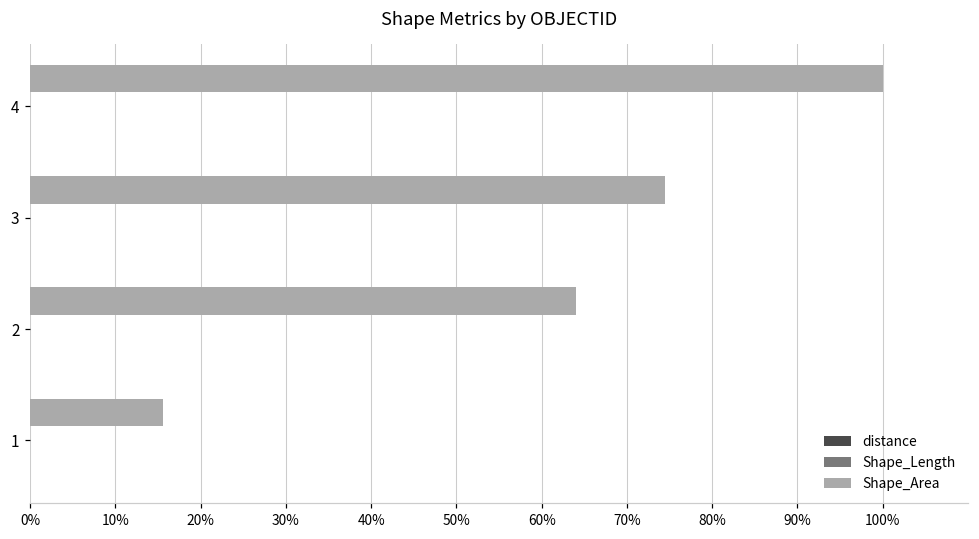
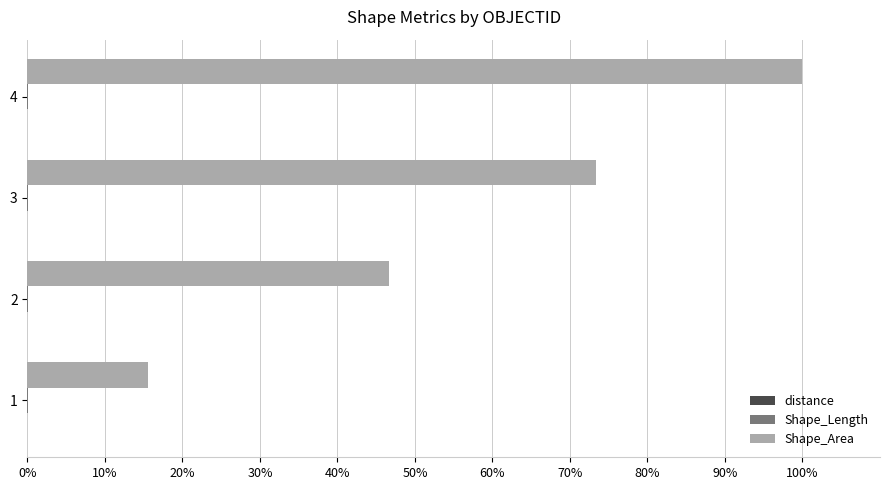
Shape_Area, 3: 74% -> 73%
Shape_Area, 2: 64% -> 47%
